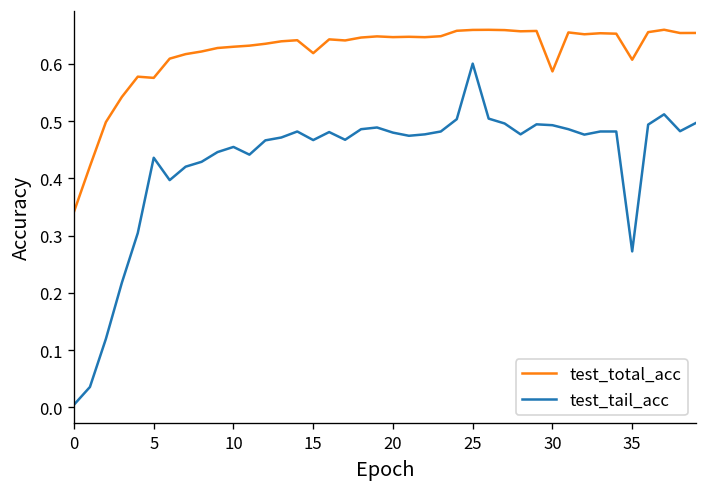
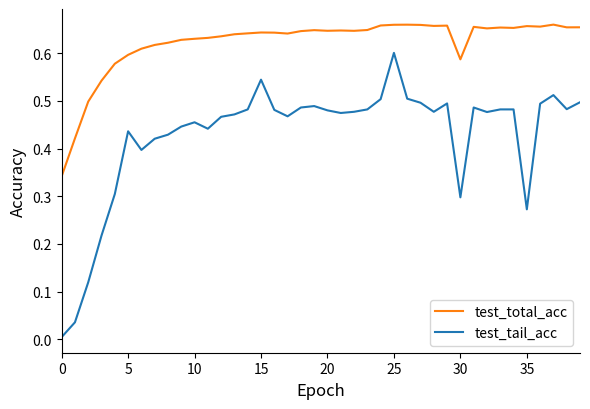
test_total_acc, 5: 0.58 -> 0.60
test_total_acc, 15: 0.62 -> 0.64
test_tail_acc, 15: 0.47 -> 0.54
test_tail_acc, 30: 0.49 -> 0.30
test_total_acc, 35: 0.61 -> 0.66
